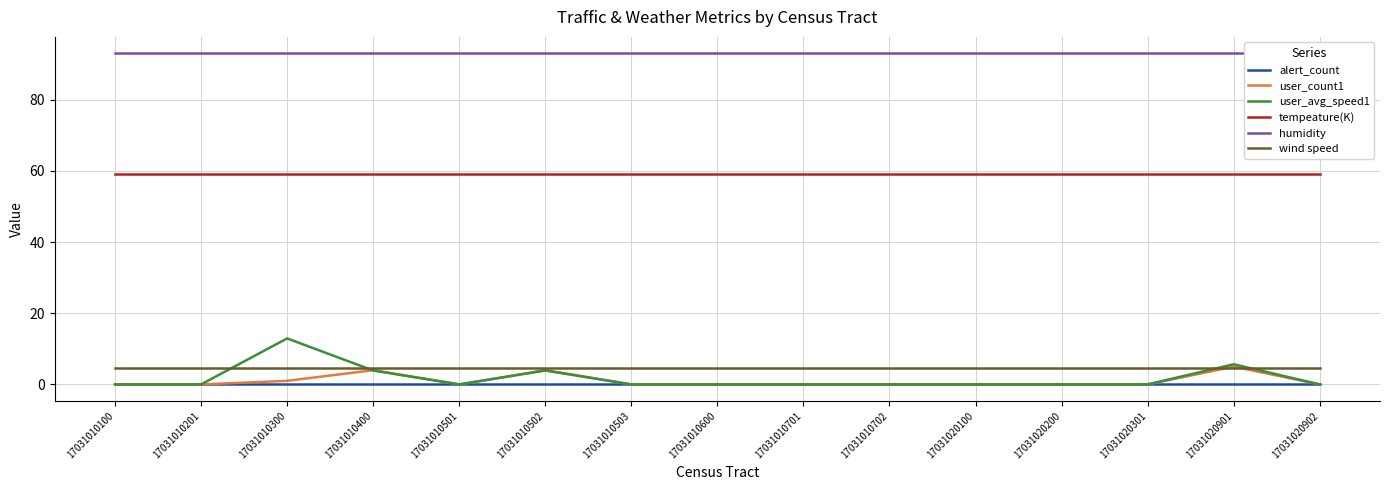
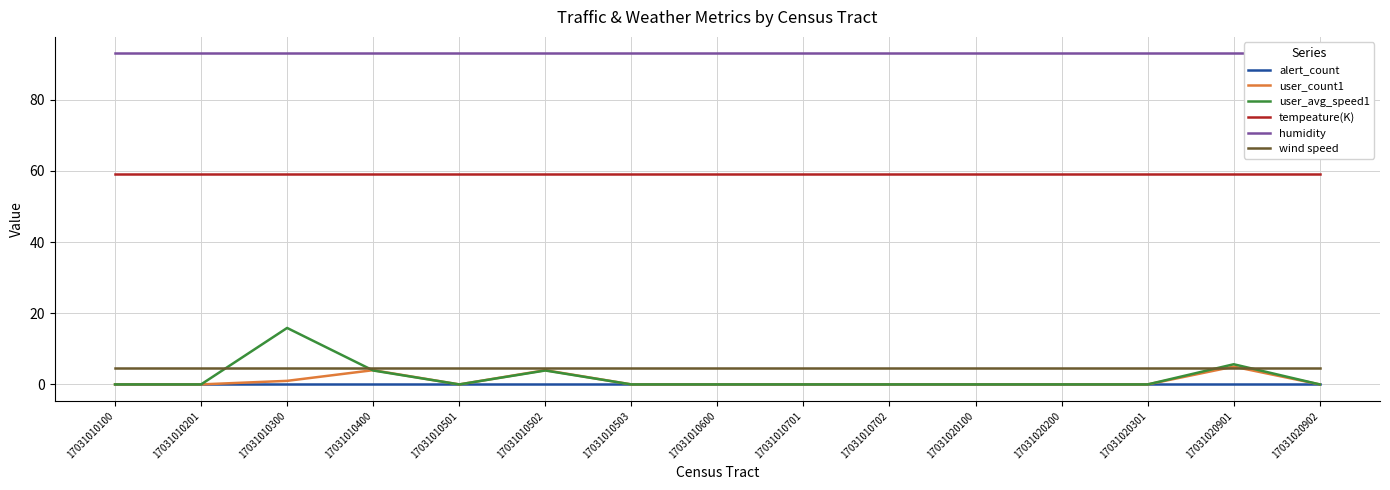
user_avg_speed1, 17031010300: 13 -> 16
